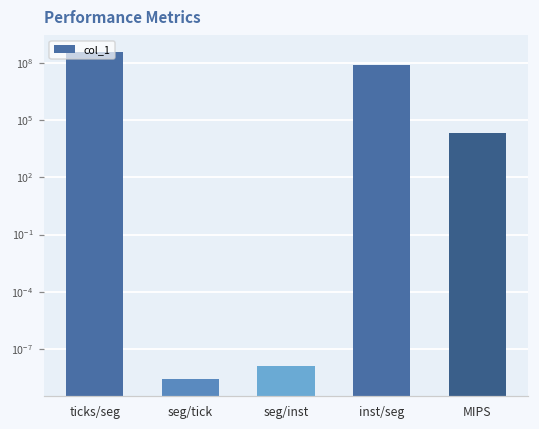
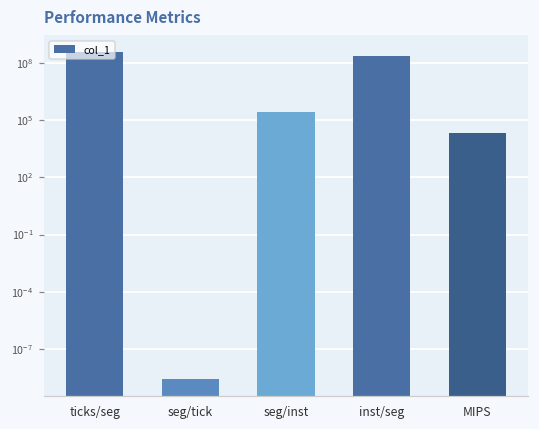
seg/inst: 0 -> 300000
inst/seg: 100000000 -> 200000000
